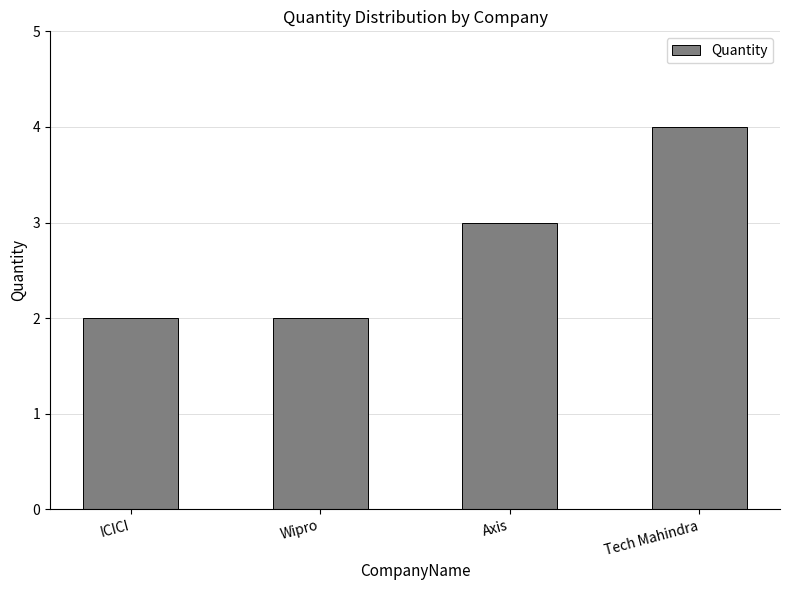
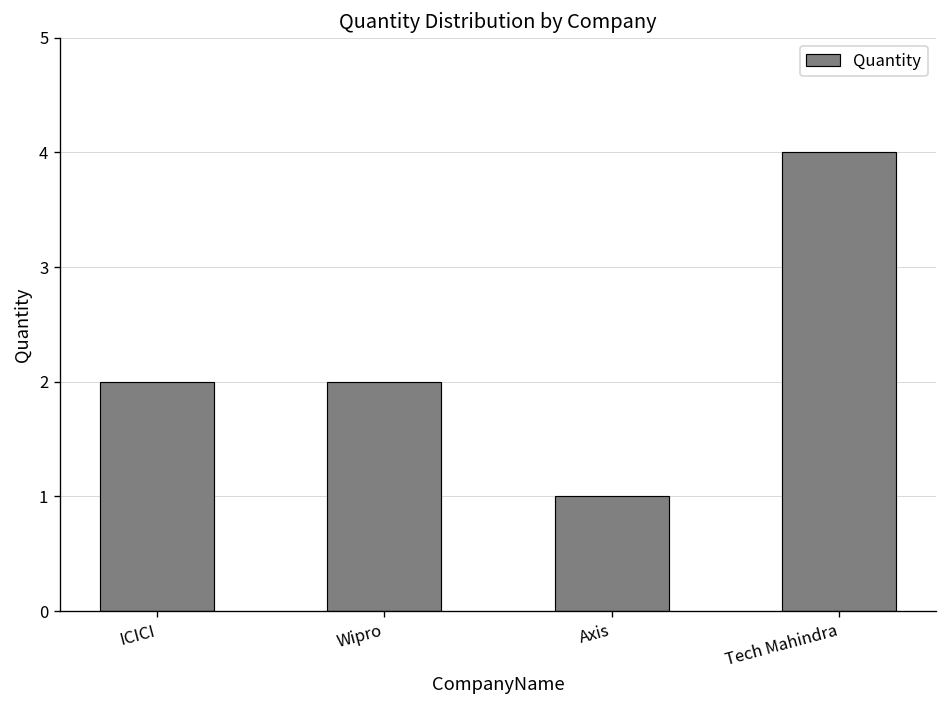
Axis: 3 -> 1
